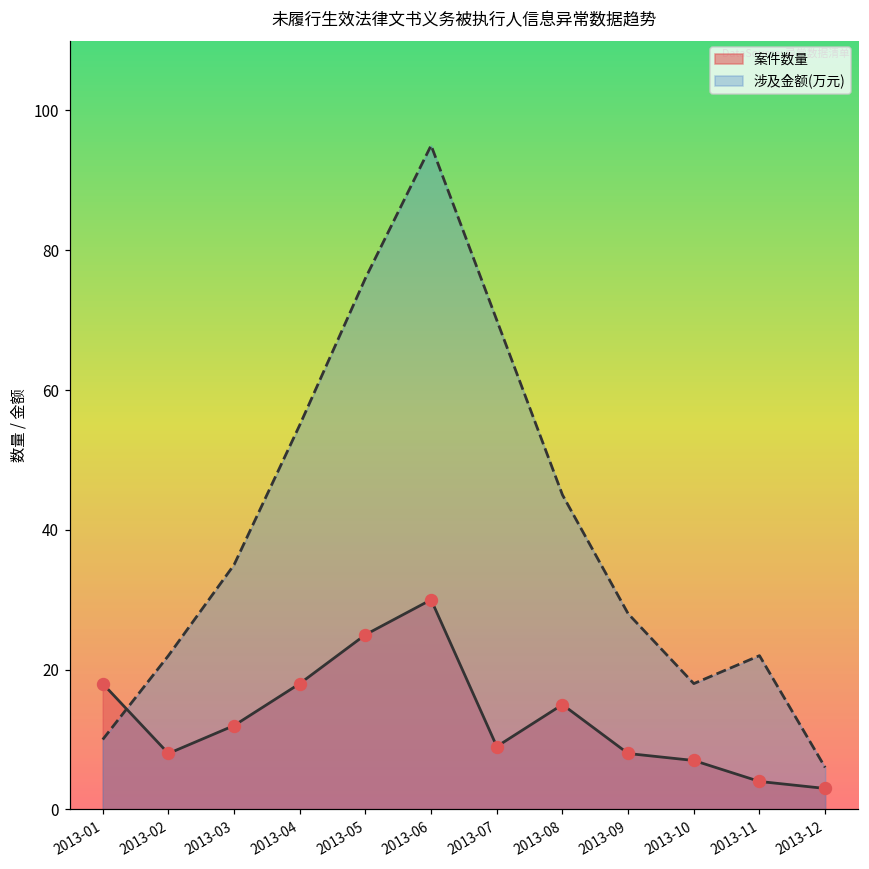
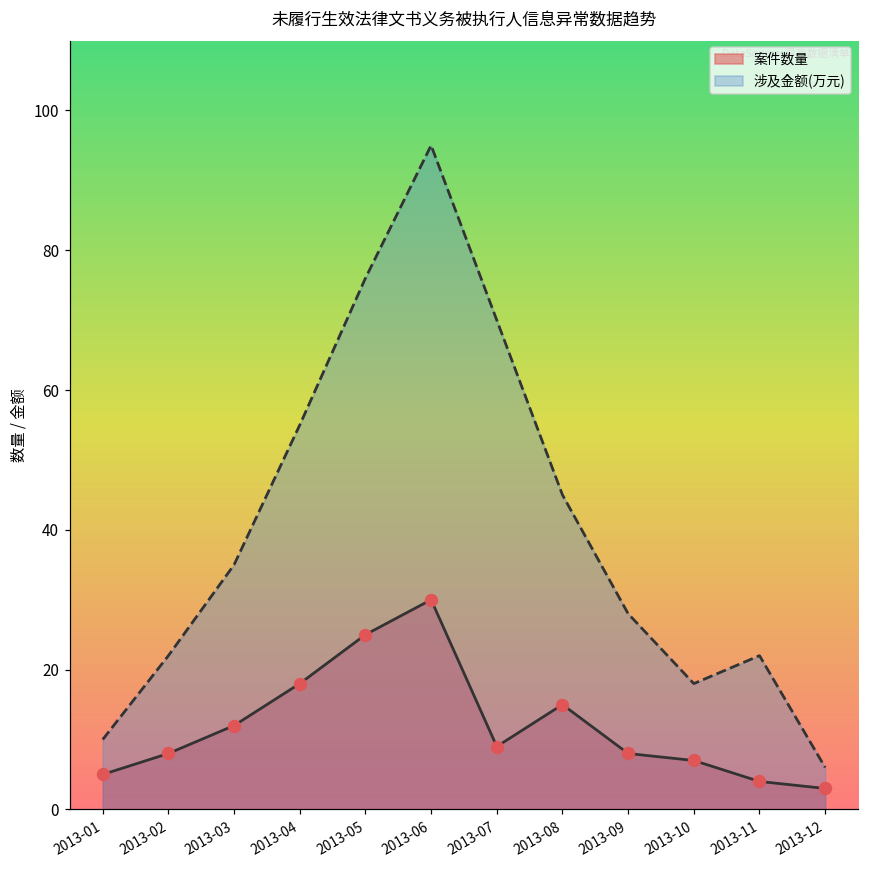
案件数量, 2013-01: 18 -> 5
